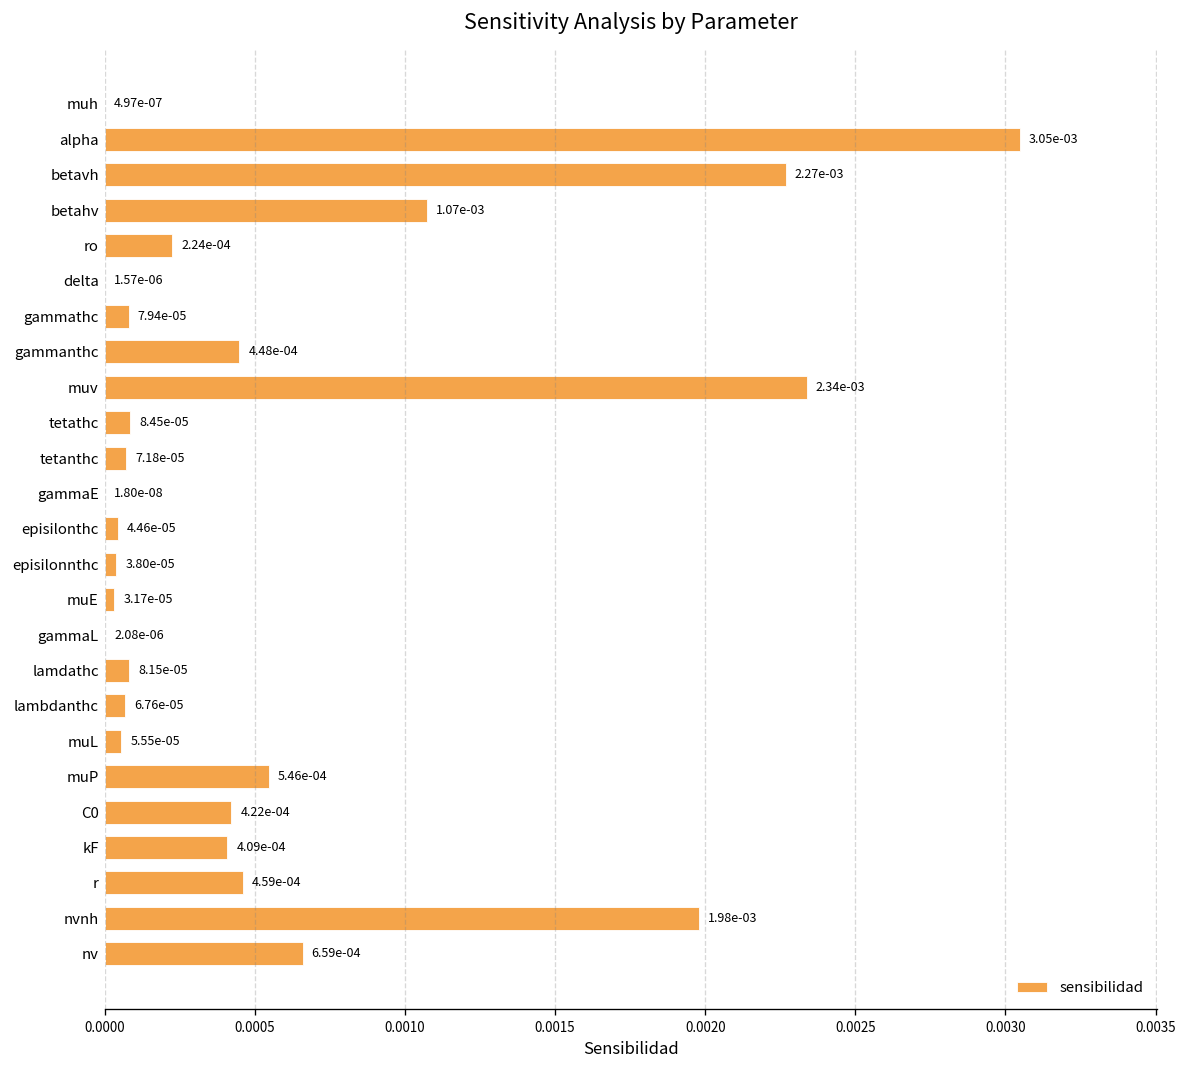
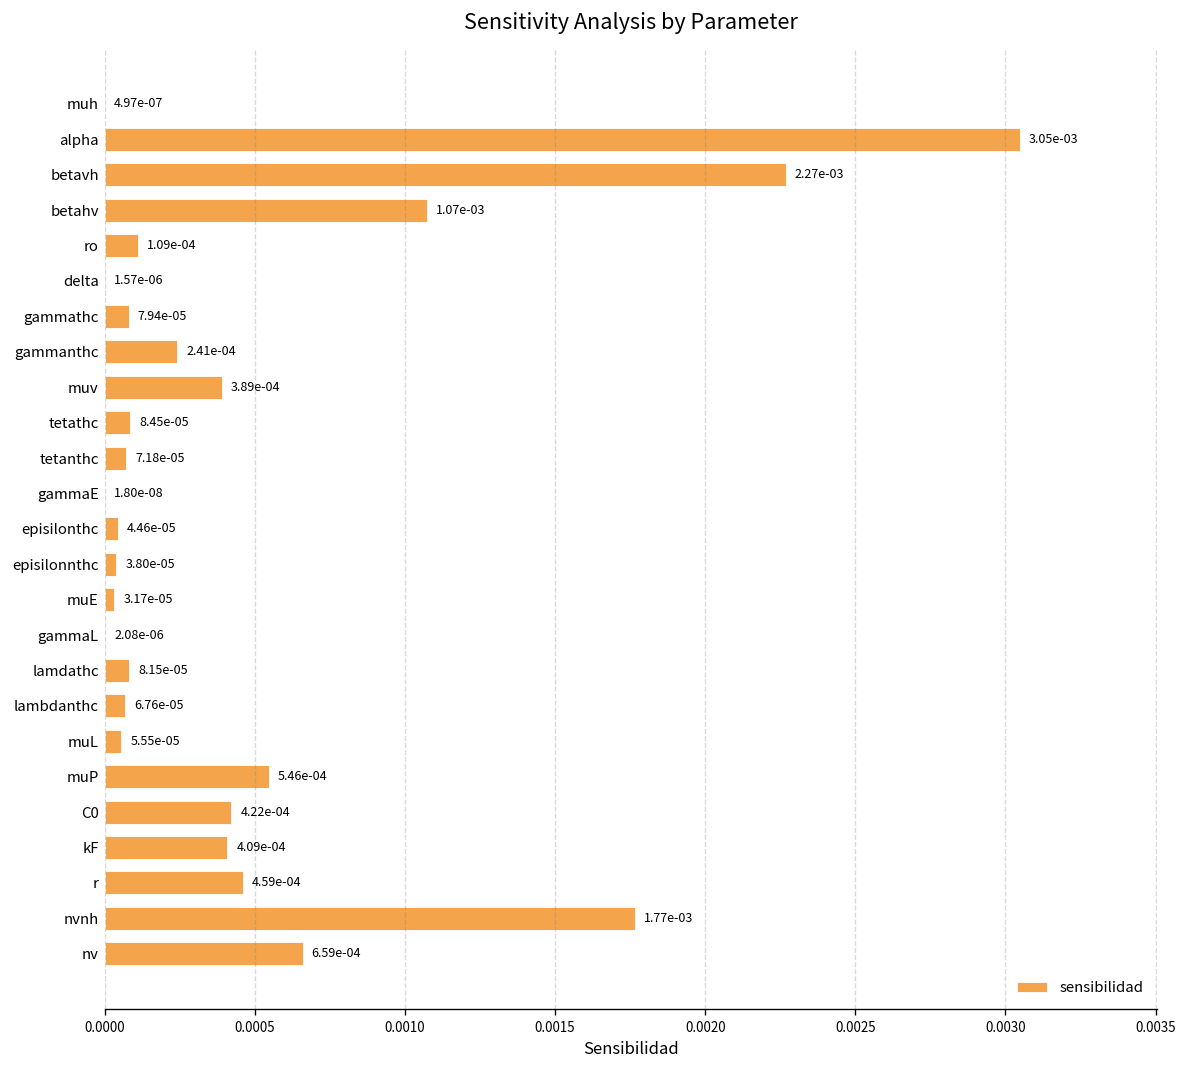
ro: 2.24e-04 -> 1.09e-04
gammanthc: 4.48e-04 -> 2.41e-04
muv: 2.34e-03 -> 3.89e-04
nvnh: 1.98e-03 -> 1.77e-03
